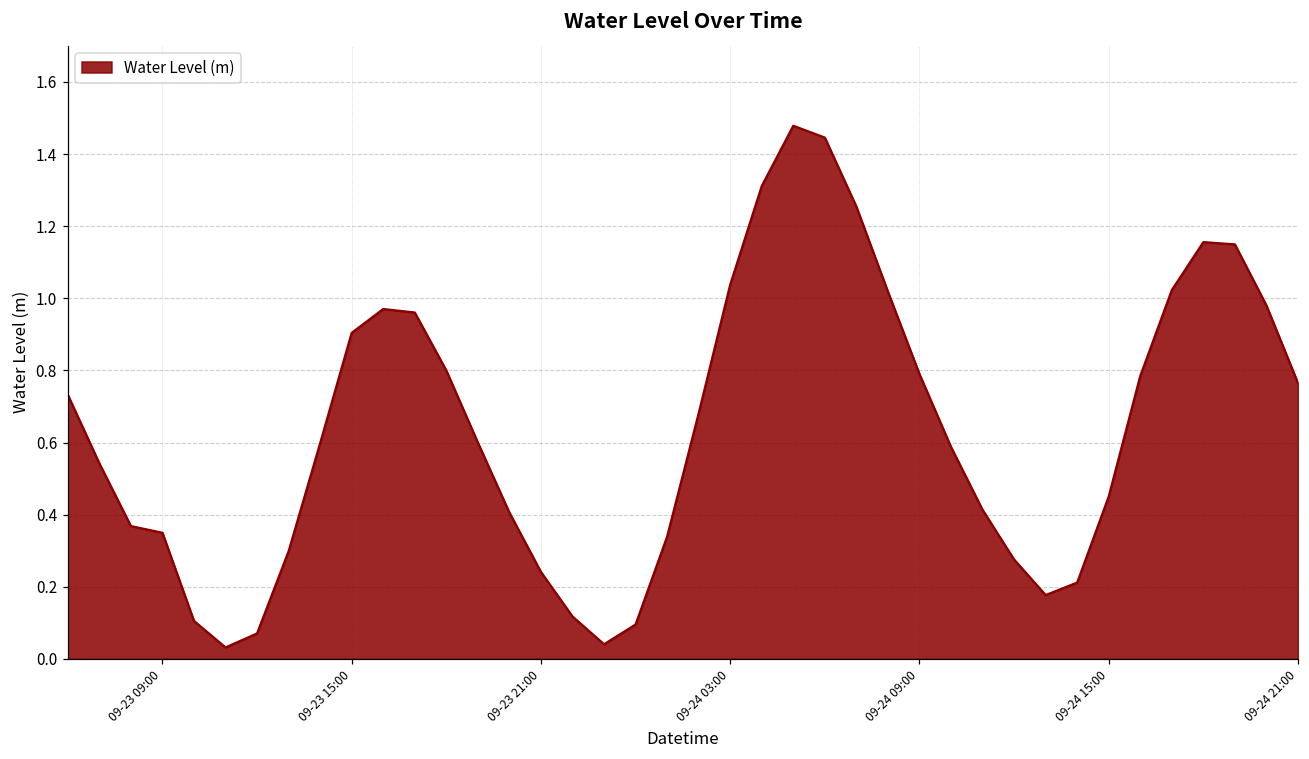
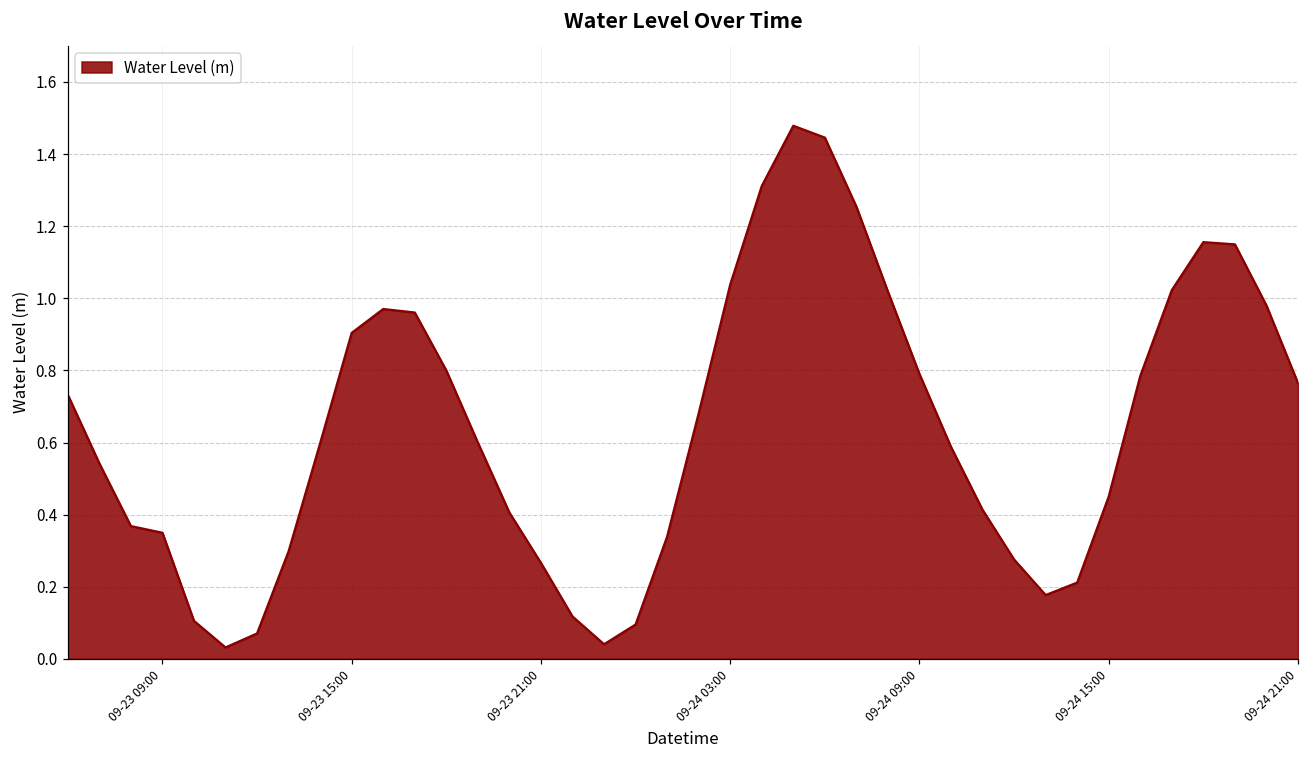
09-23 21:00: 0.24 -> 0.27
